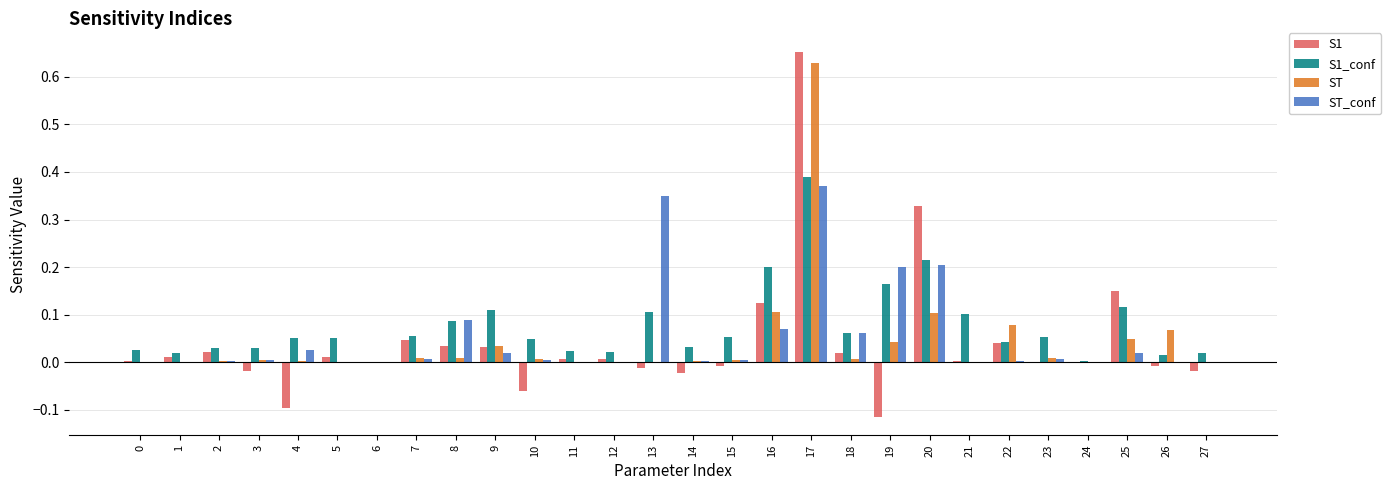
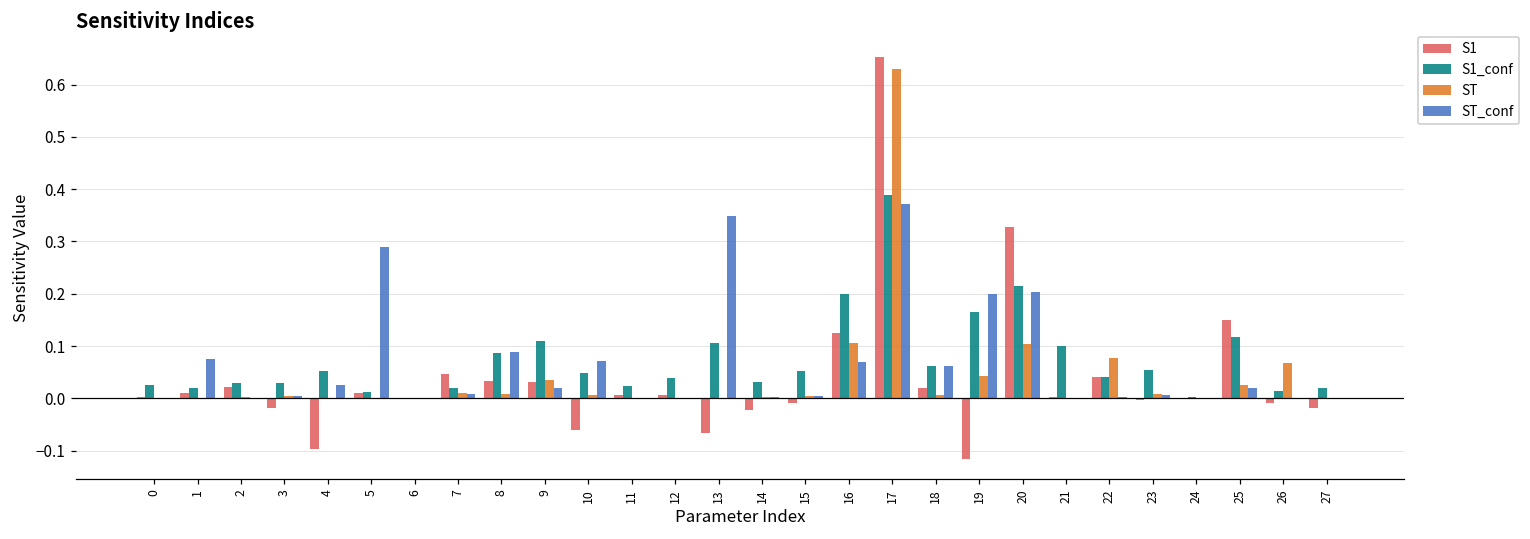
ST_conf, 1: 0.00 -> 0.08
S1_conf, 5: 0.05 -> 0.01
ST_conf, 5: 0.00 -> 0.29
S1_conf, 7: 0.06 -> 0.02
ST_conf, 10: 0.00 -> 0.07
S1_conf, 12: 0.02 -> 0.04
S1, 13: -0.01 -> -0.07
ST, 25: 0.05 -> 0.03
